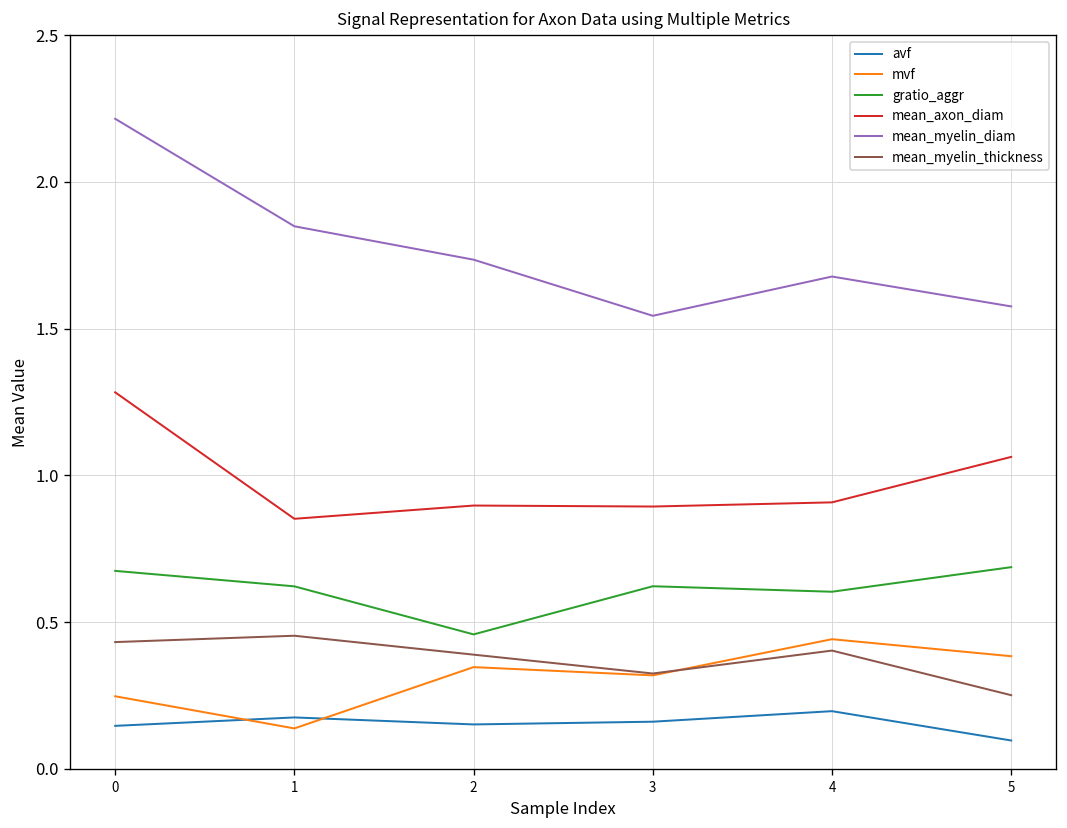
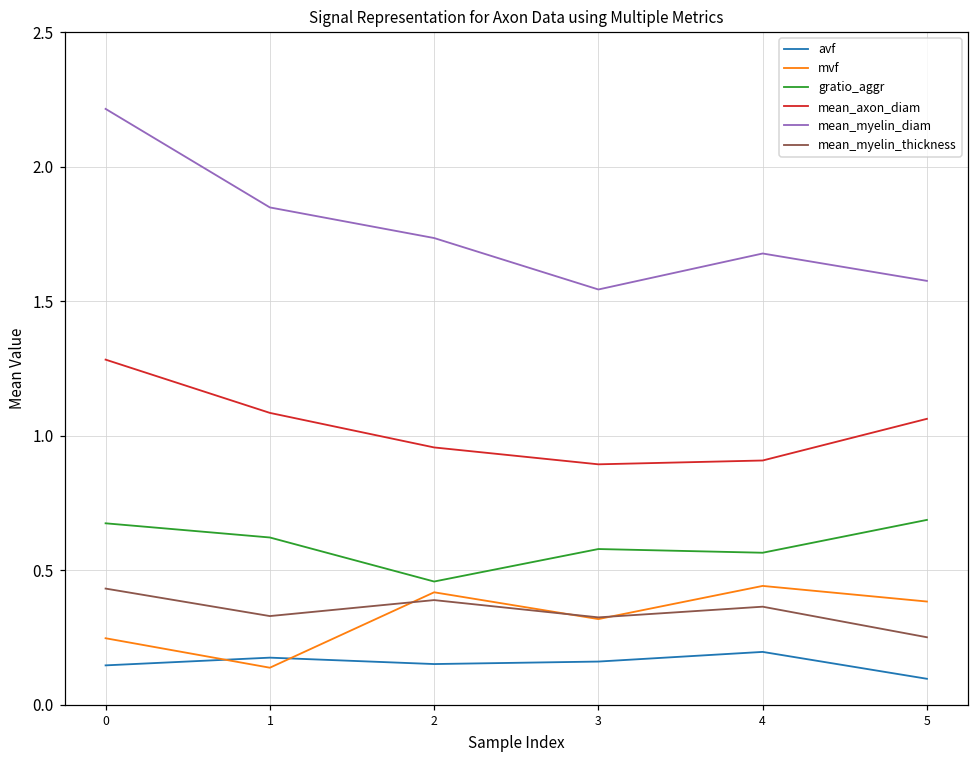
mean_axon_diam, 1: 0.85 -> 1.09
mean_myelin_thickness, 1: 0.45 -> 0.33
mvf, 2: 0.35 -> 0.42
mean_axon_diam, 2: 0.90 -> 0.96
gratio_aggr, 3: 0.62 -> 0.58
gratio_aggr, 4: 0.60 -> 0.57
mean_myelin_thickness, 4: 0.40 -> 0.36
